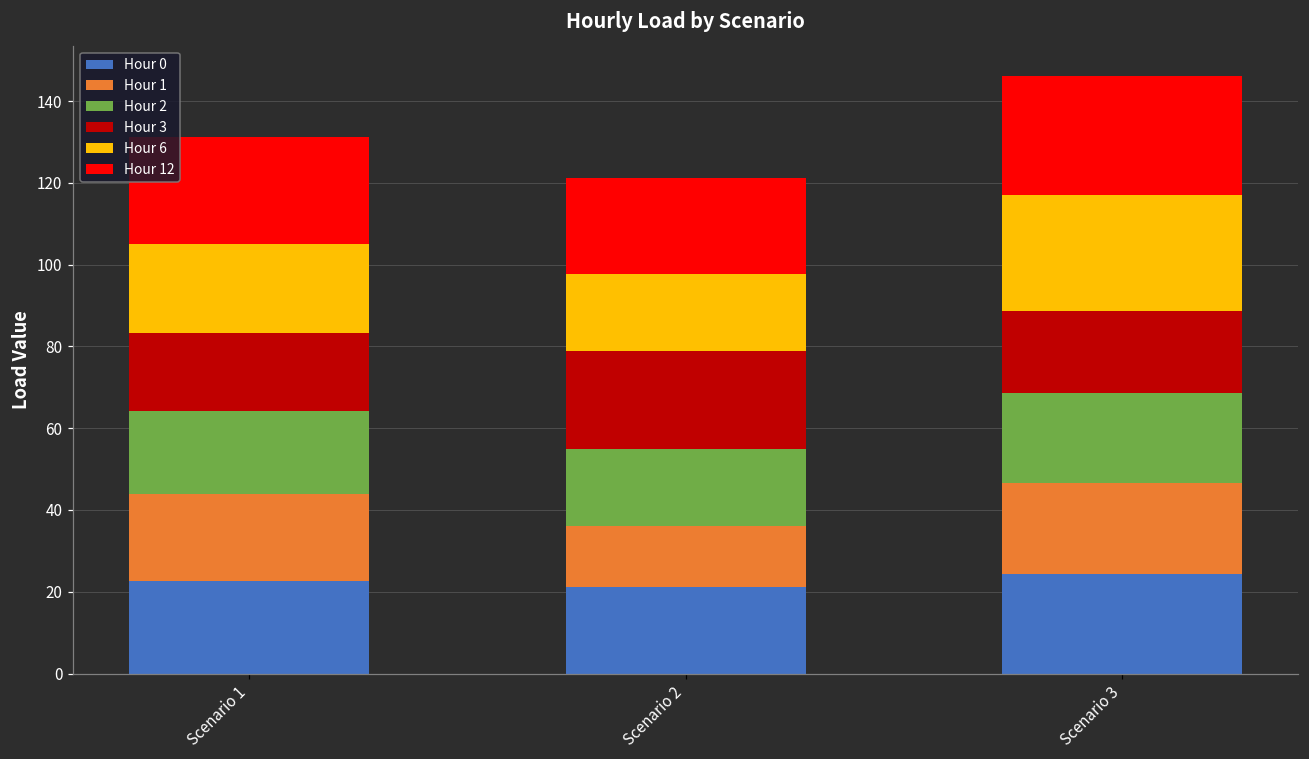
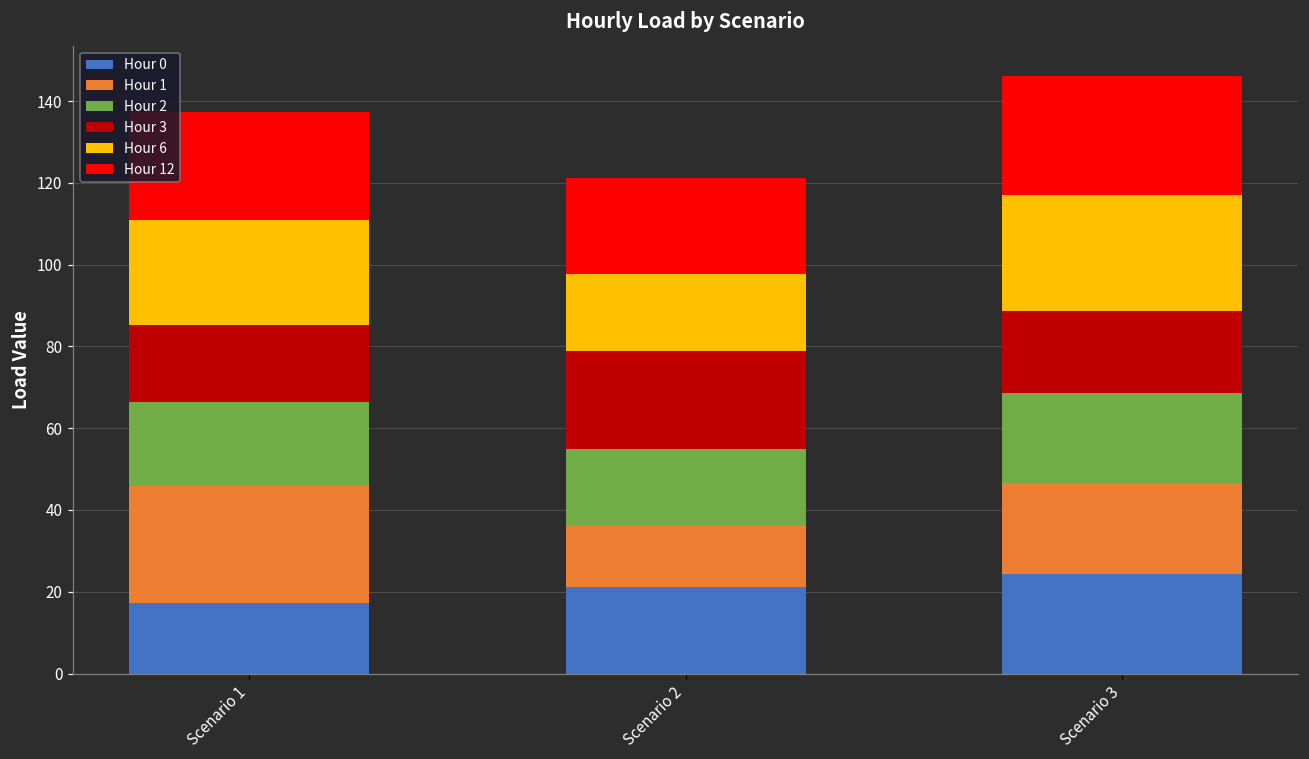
Hour 0, Scenario 1: 23 -> 17
Hour 1, Scenario 1: 21 -> 29
Hour 6, Scenario 1: 22 -> 26
